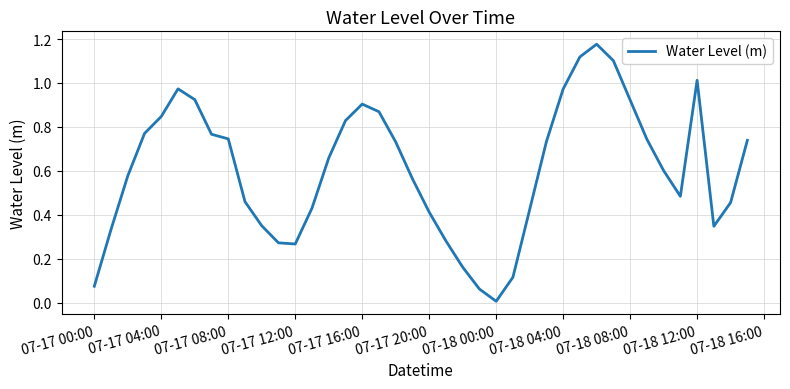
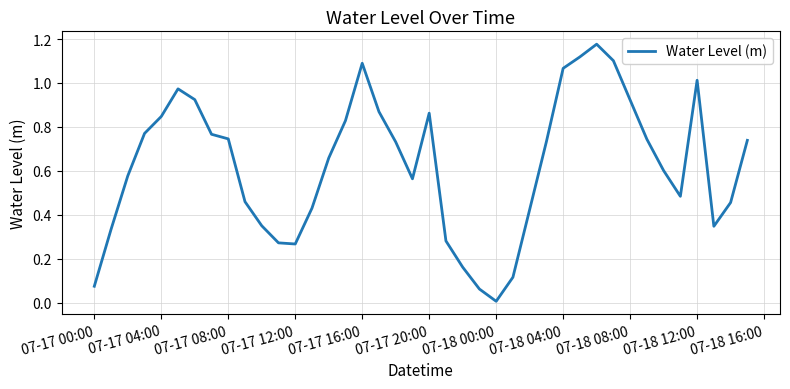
07-17 16:00: 0.90 -> 1.09
07-17 20:00: 0.41 -> 0.86
07-18 04:00: 0.97 -> 1.07
